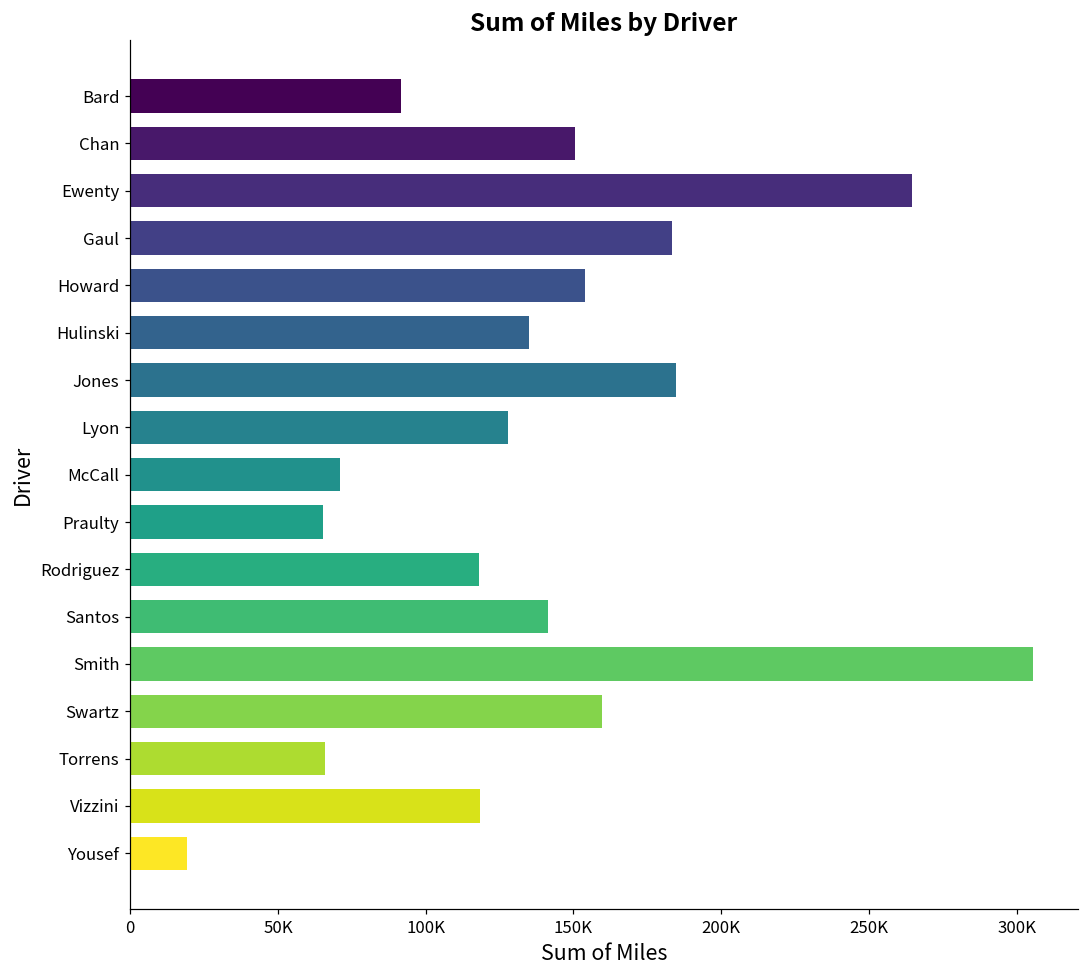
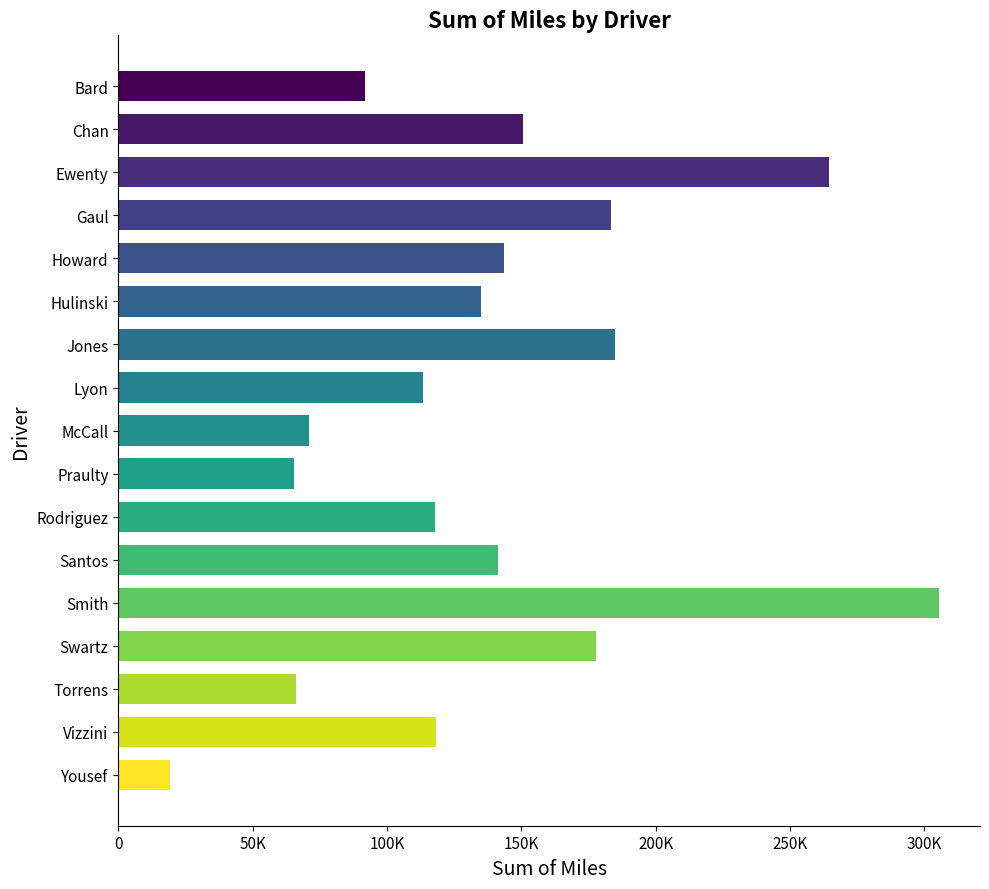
Howard: 154000 -> 144000
Lyon: 128000 -> 113000
Swartz: 160000 -> 178000
